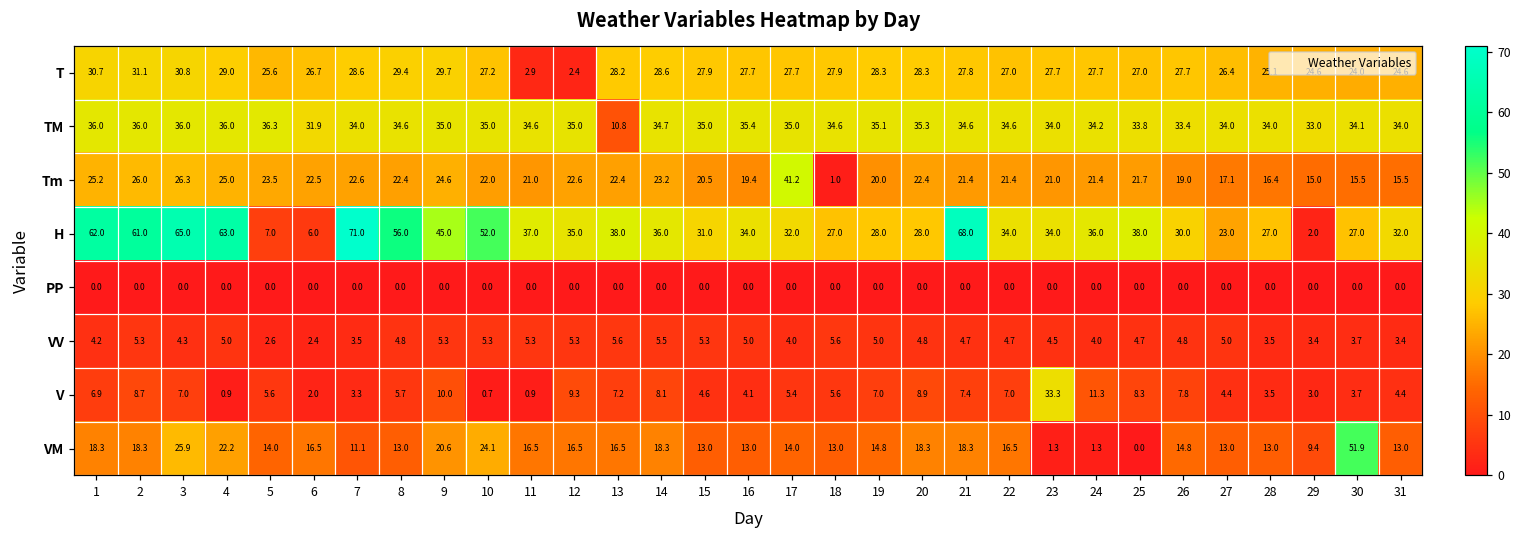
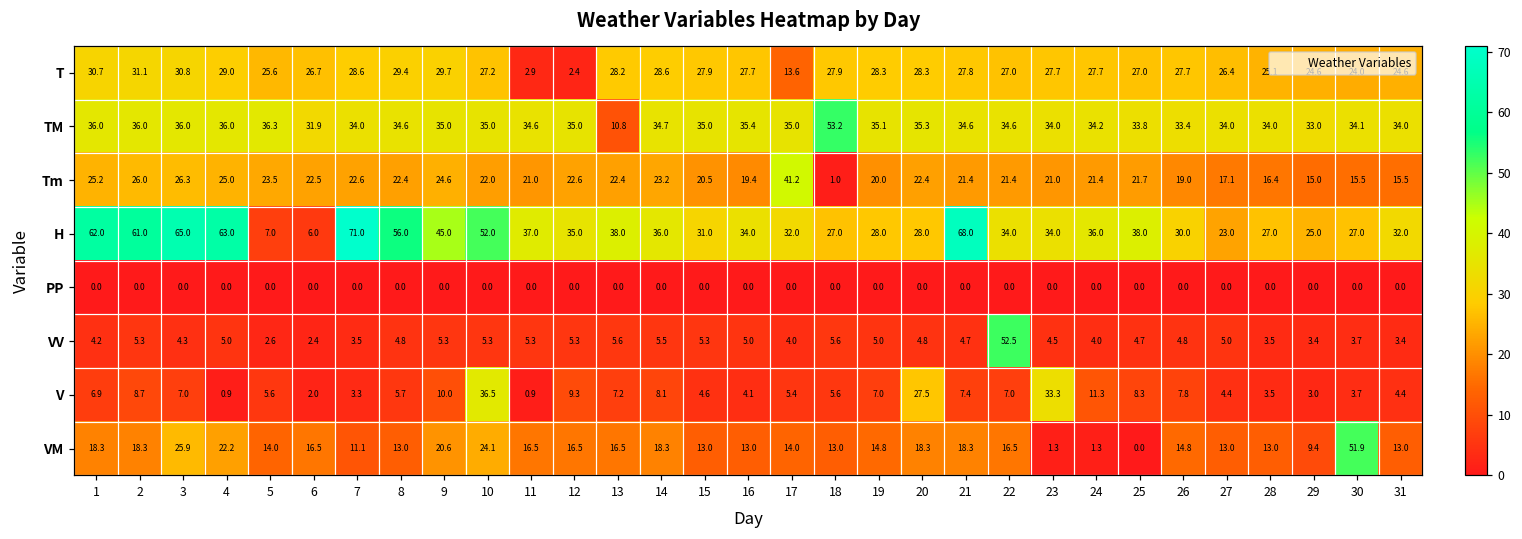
T, 17: 27.7 -> 13.6
TM, 18: 34.6 -> 53.2
H, 29: 2.0 -> 25.0
VV, 22: 4.7 -> 52.5
V, 10: 0.7 -> 36.5
V, 20: 8.9 -> 27.5
